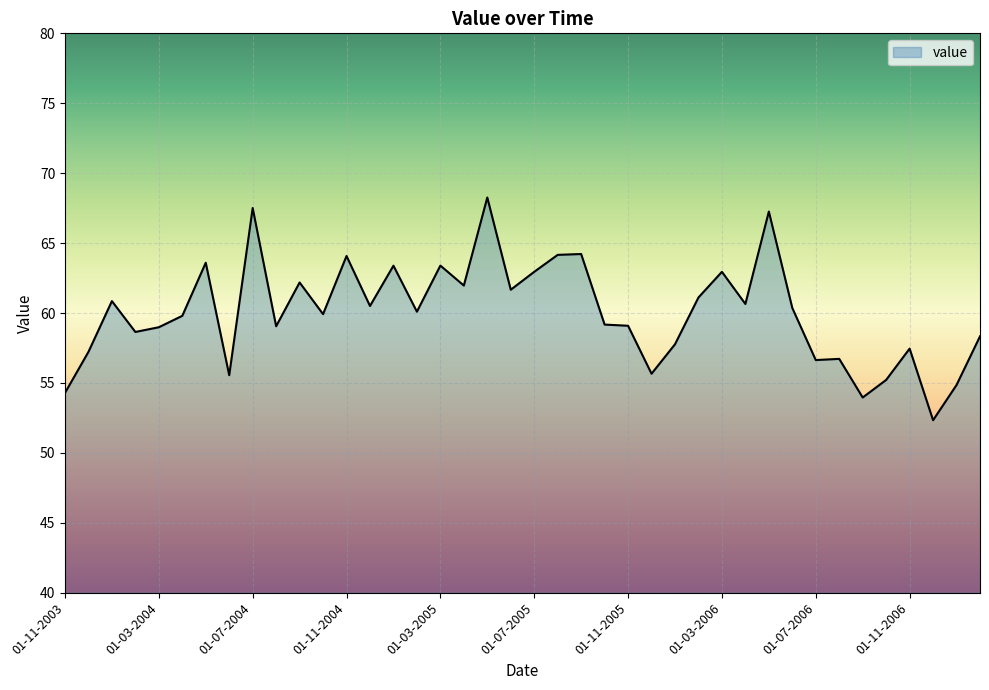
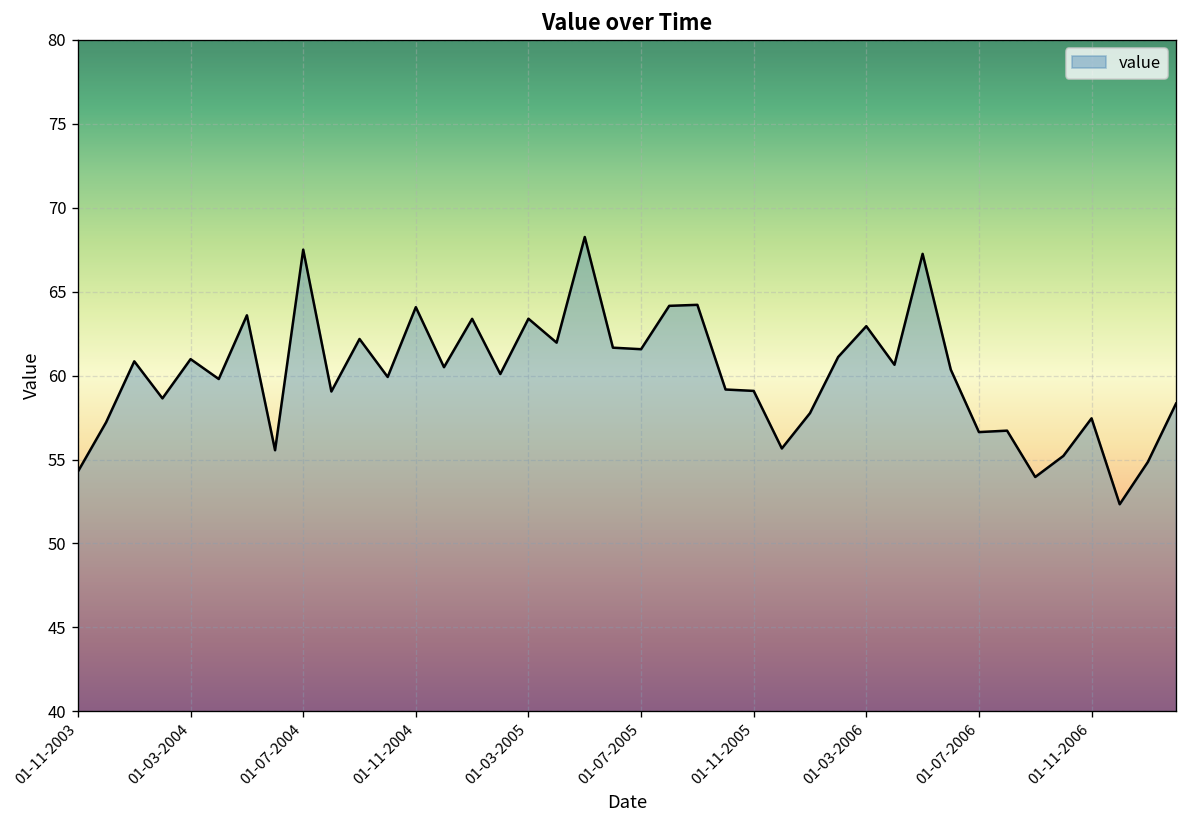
01-03-2004: 59.0 -> 61.0
01-07-2005: 62.9 -> 61.6
